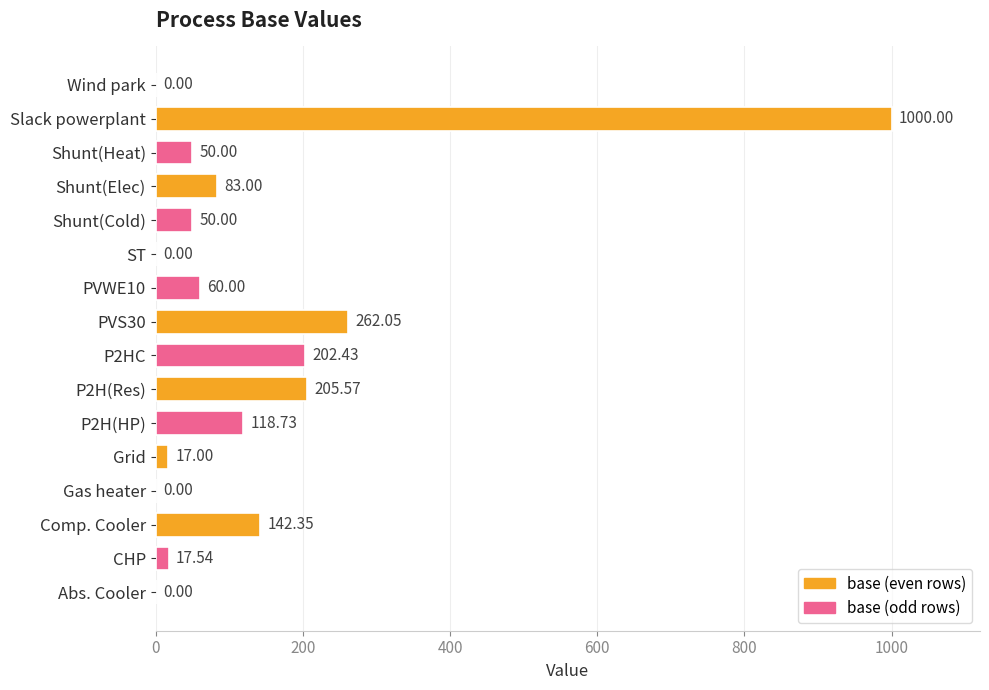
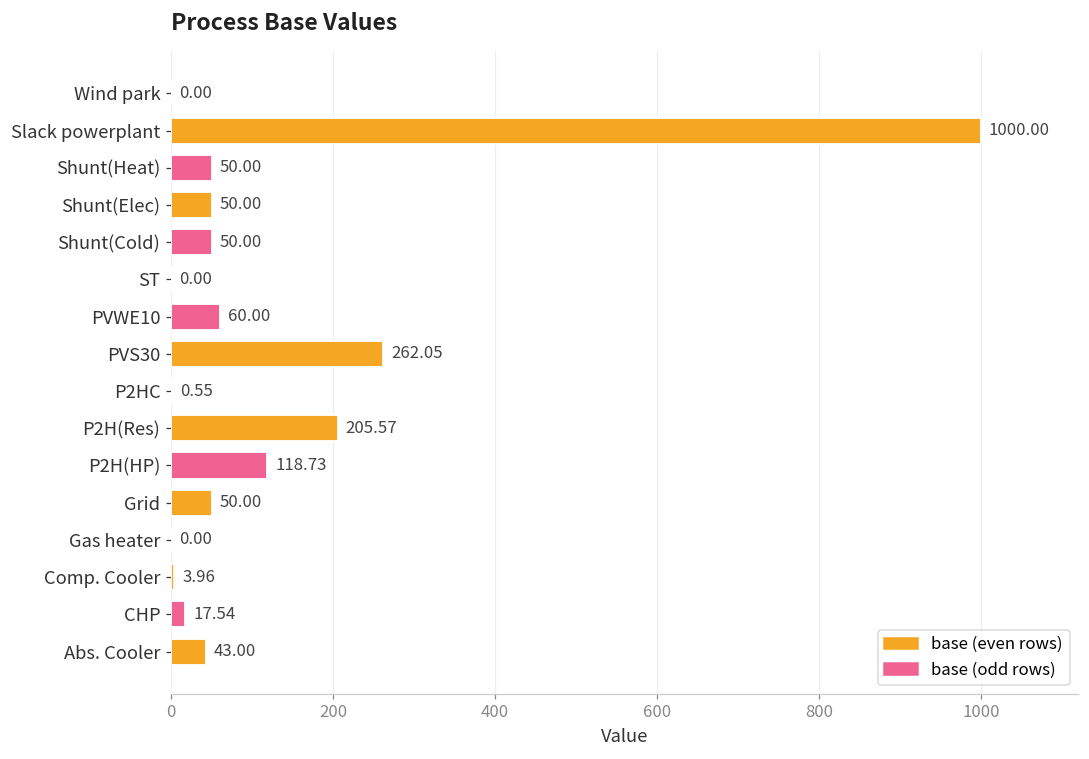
Shunt(Elec): 83.00 -> 50.00
P2HC: 202.43 -> 0.55
Grid: 17.00 -> 50.00
Comp. Cooler: 142.35 -> 3.96
Abs. Cooler: 0.00 -> 43.00
